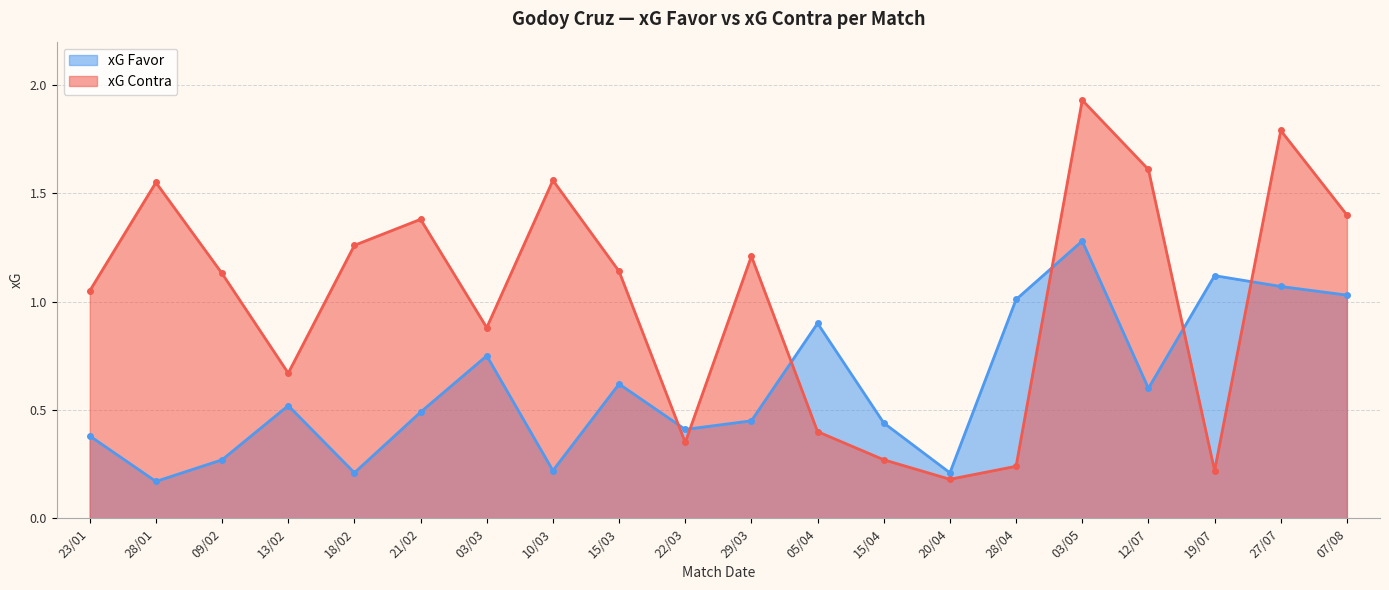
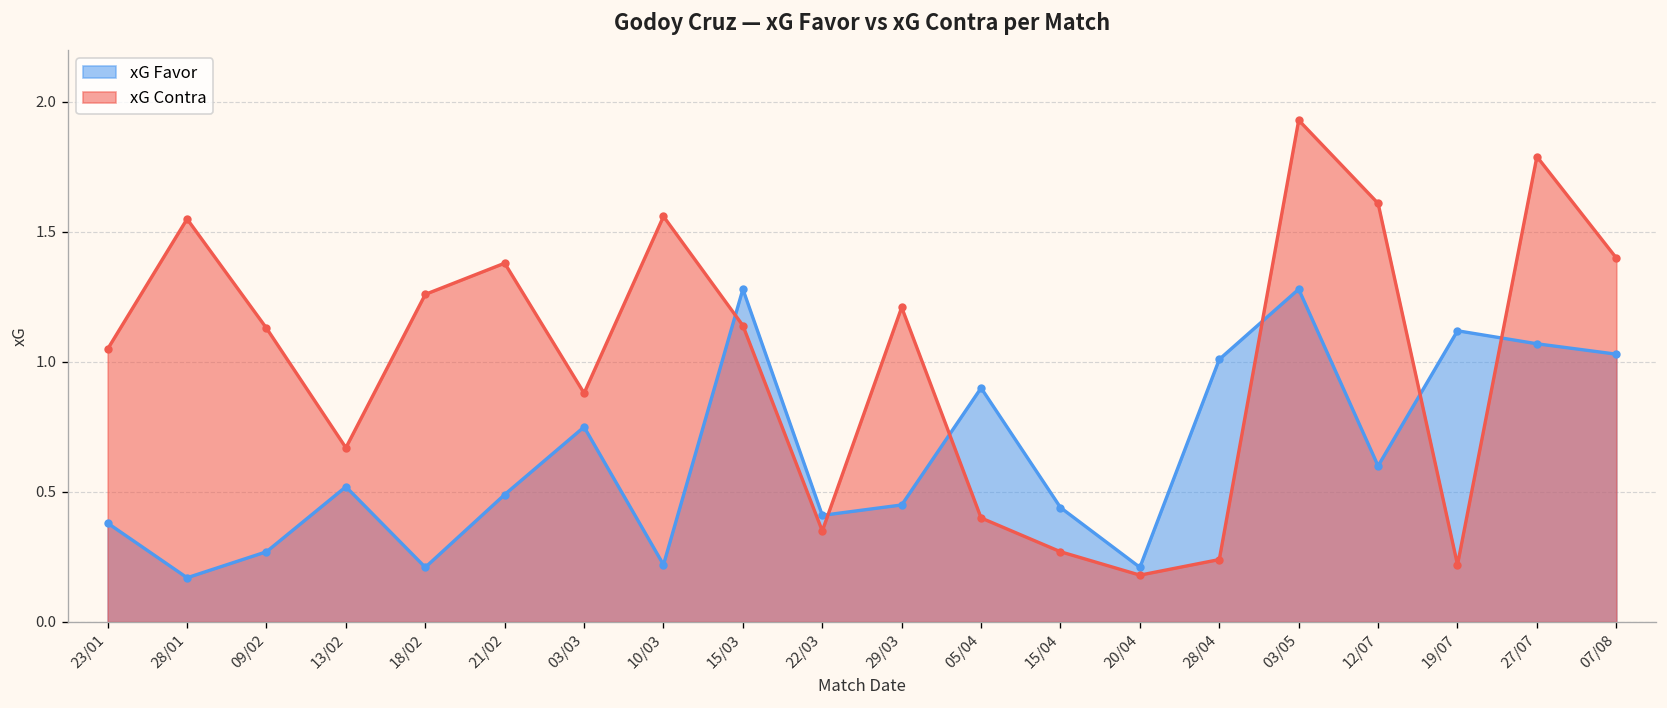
xG Favor, 15/03: 0.62 -> 1.28
